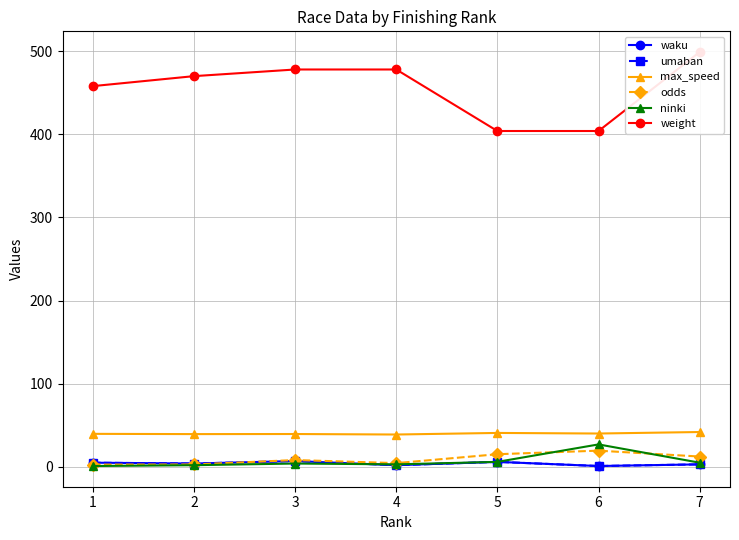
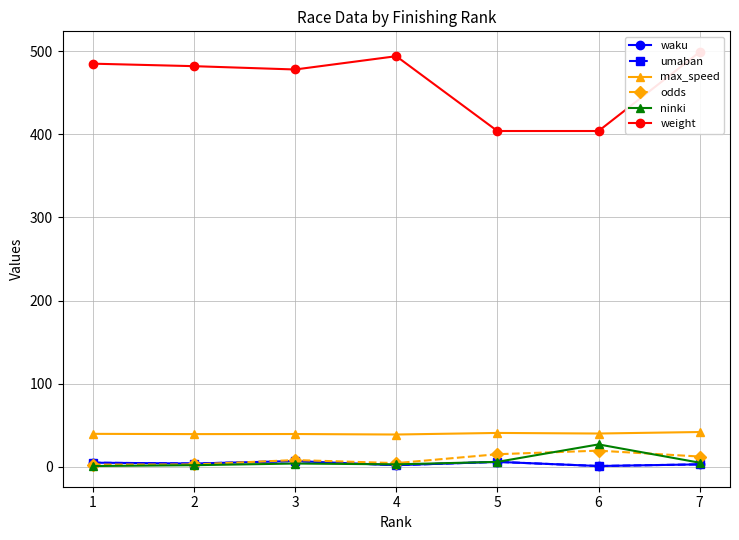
weight, 1: 460 -> 490
weight, 2: 470 -> 480
weight, 4: 480 -> 490
